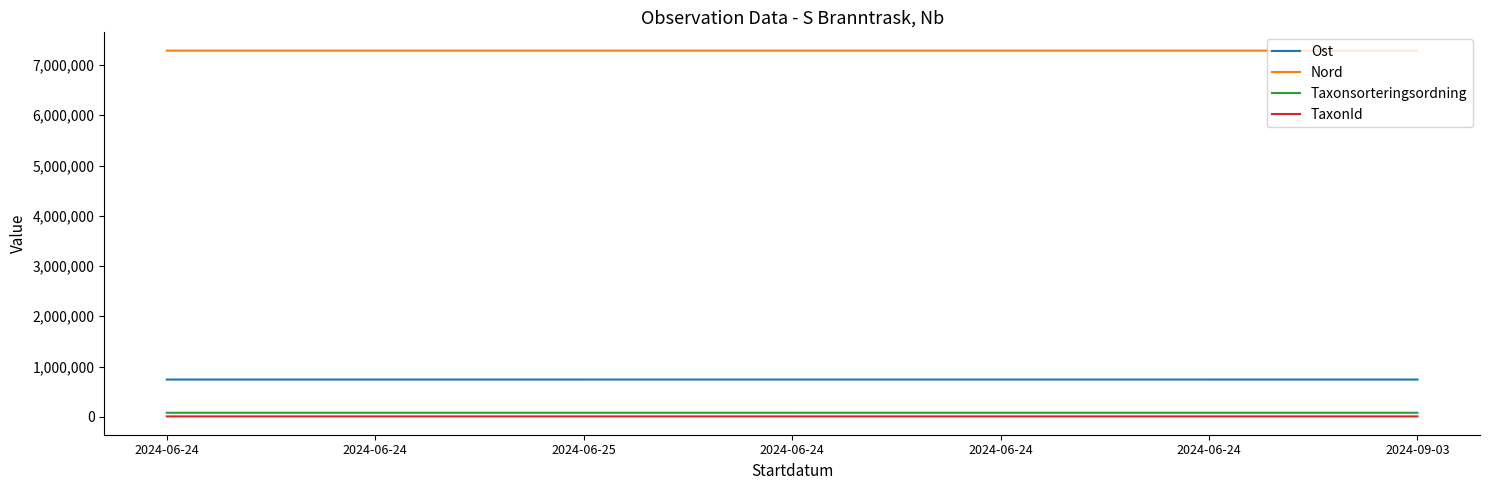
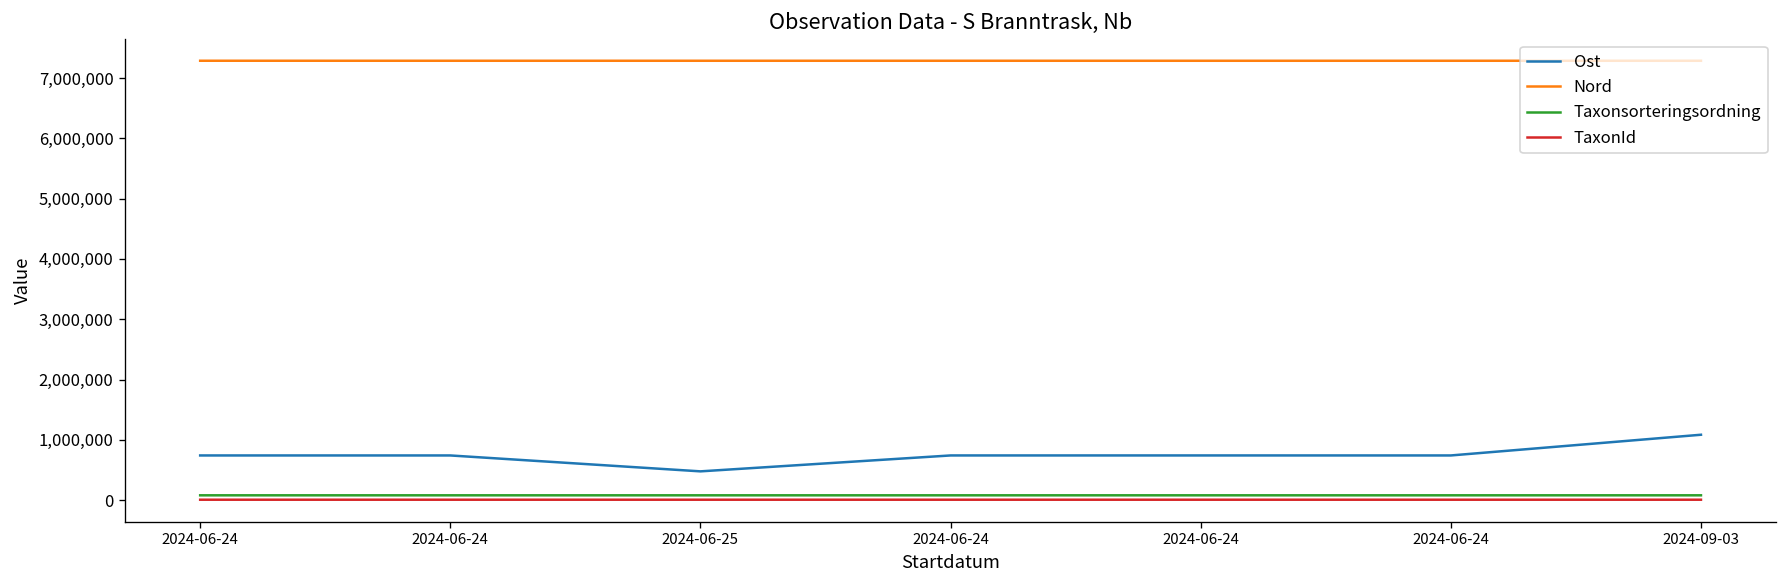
Ost, 2024-06-25: 700,000 -> 500,000
Ost, 2024-09-03: 700,000 -> 1,100,000
